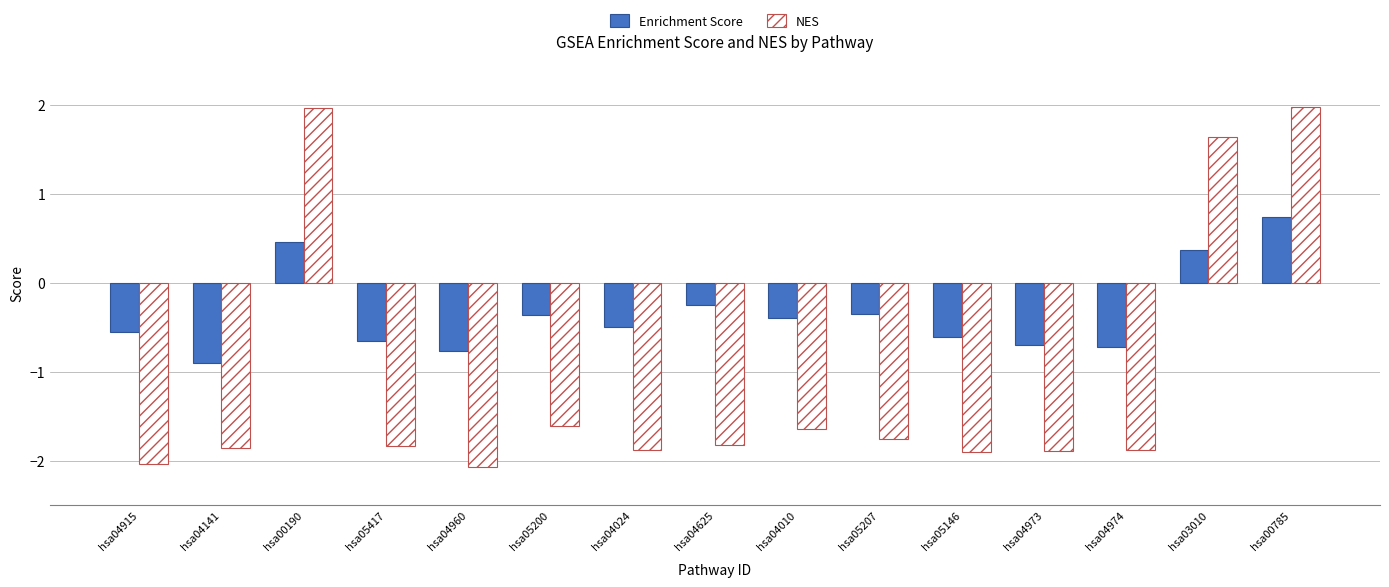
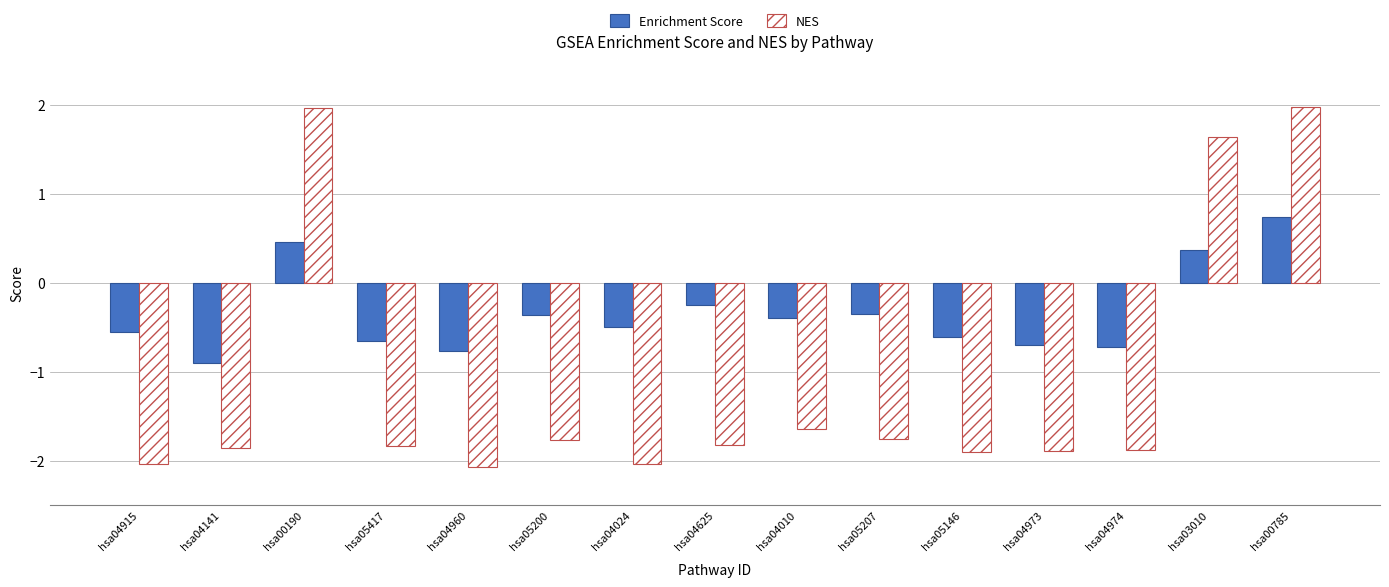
NES, hsa05200: -1.6 -> -1.8
NES, hsa04024: -1.9 -> -2.0
